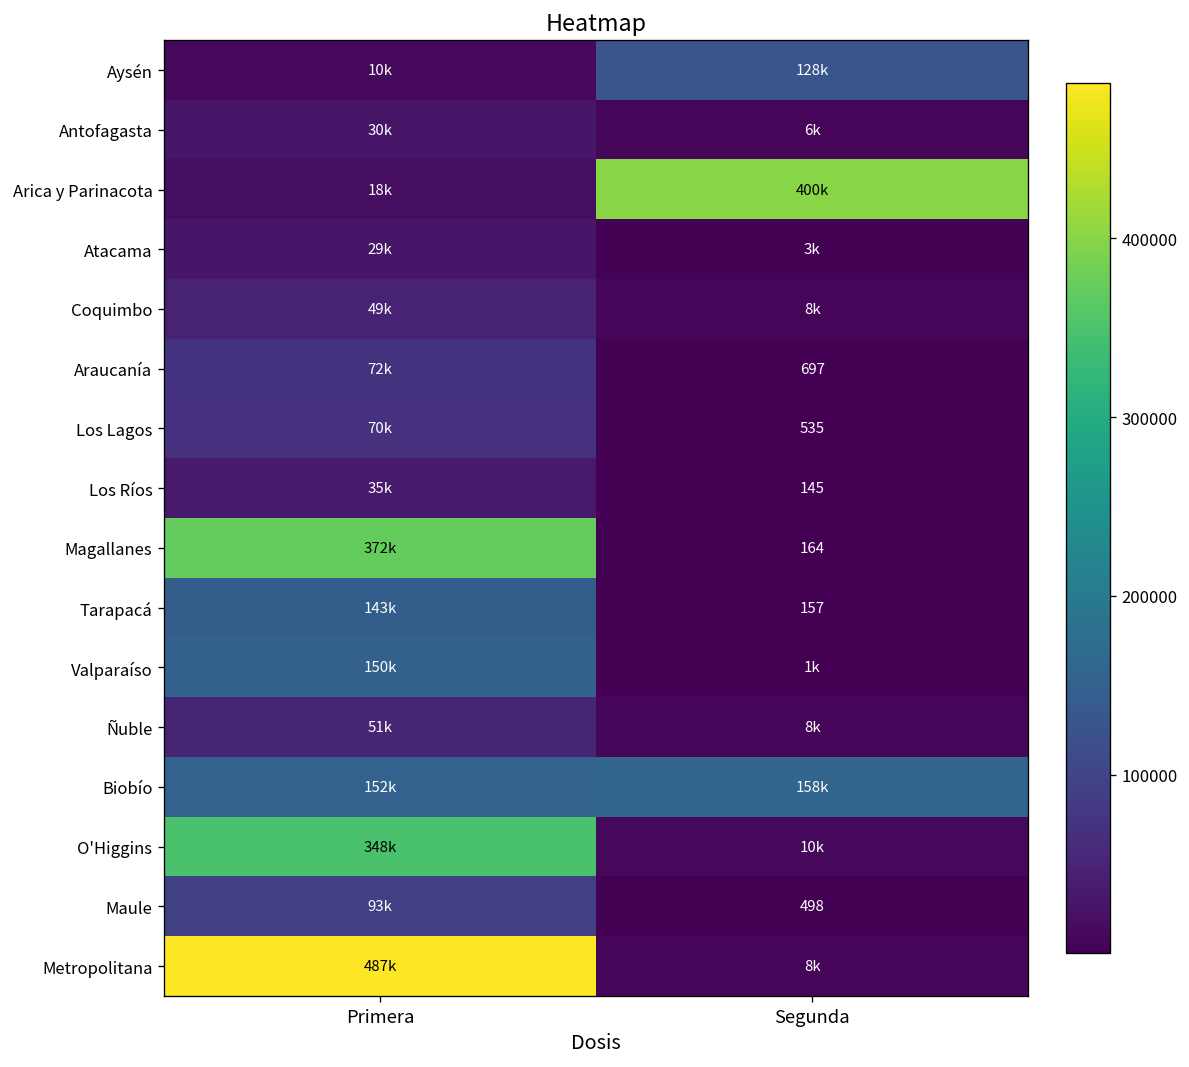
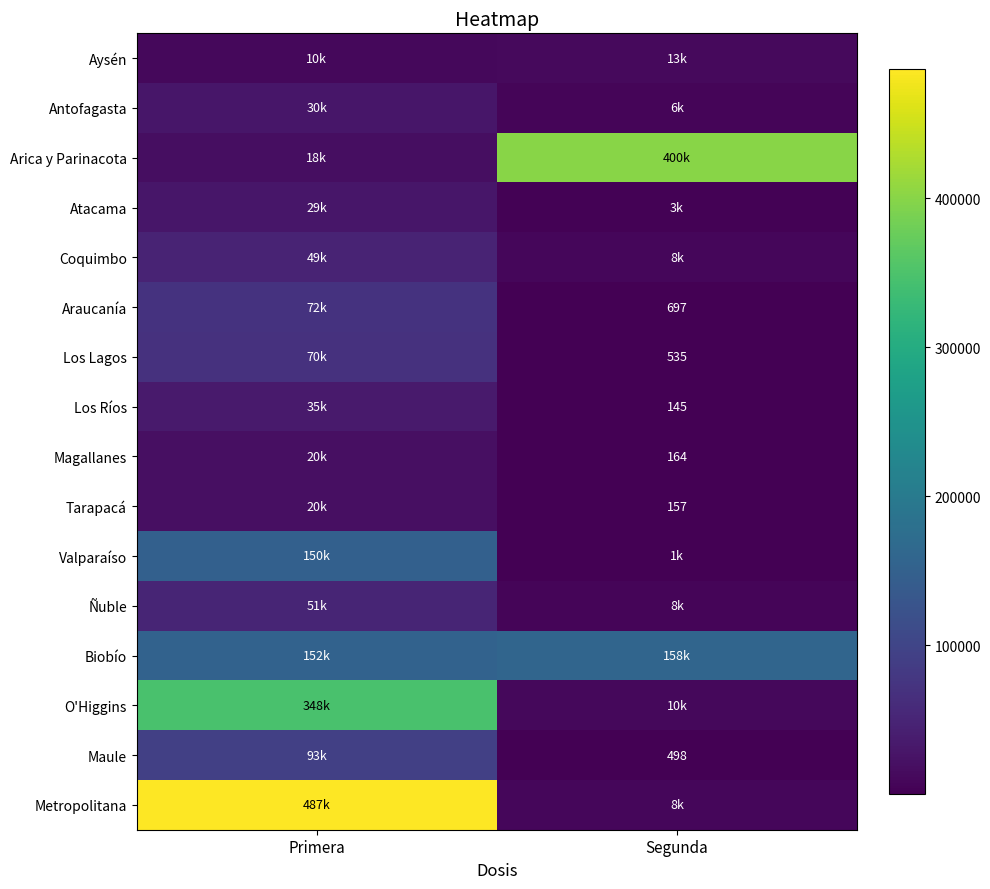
Aysén, Segunda: 128k -> 13k
Magallanes, Primera: 372k -> 20k
Tarapacá, Primera: 143k -> 20k
